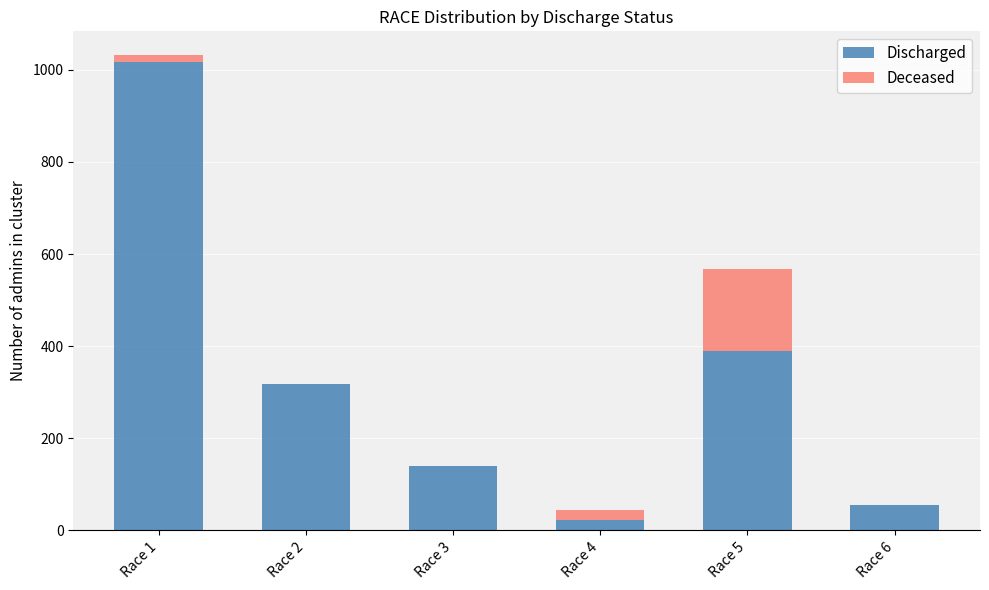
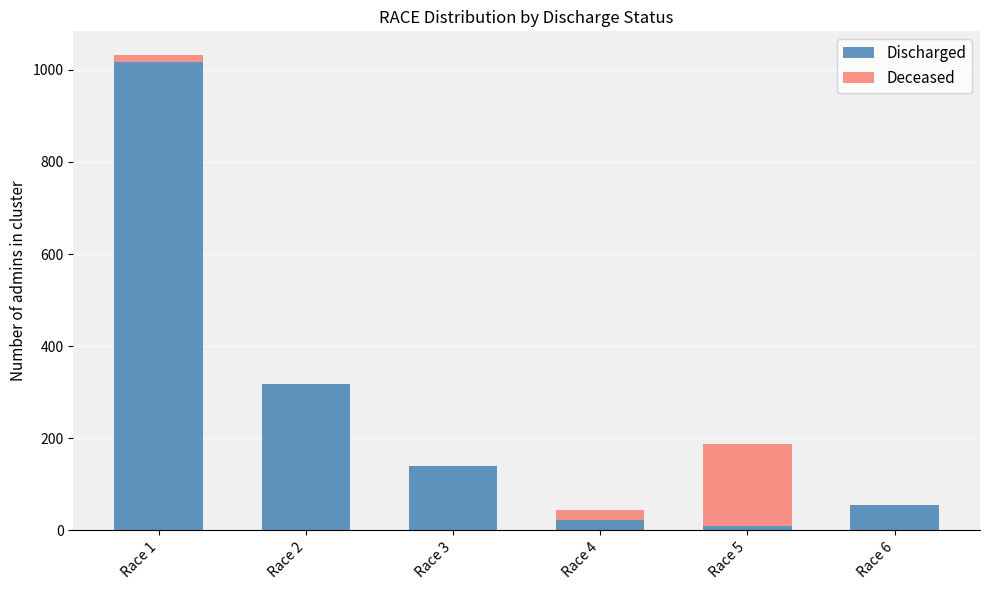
Discharged, Race 5: 390 -> 10
